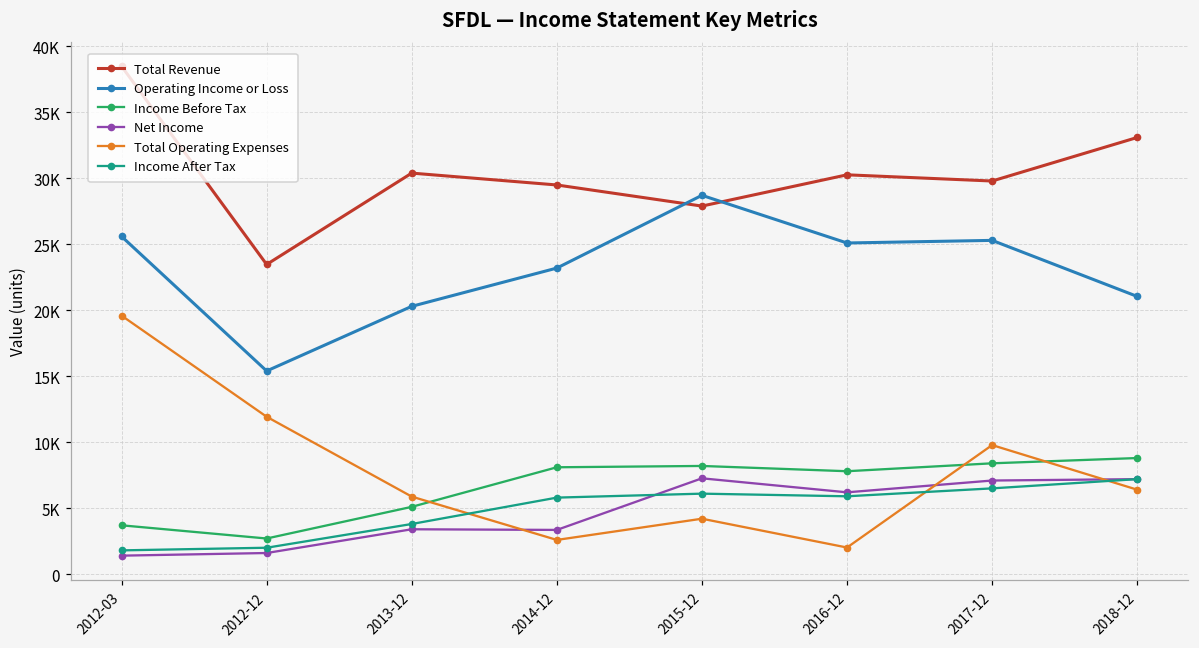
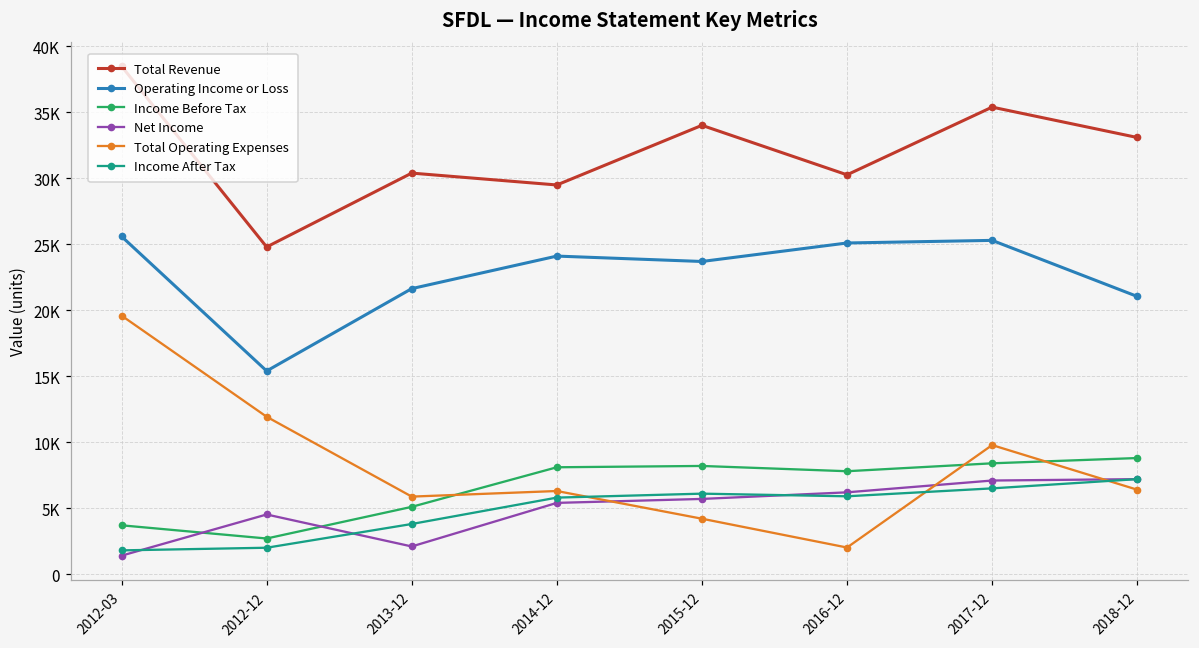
Total Revenue, 2012-12: 23500 -> 24800
Net Income, 2012-12: 1600 -> 4500
Operating Income or Loss, 2013-12: 20300 -> 21600
Net Income, 2013-12: 3400 -> 2100
Operating Income or Loss, 2014-12: 23200 -> 24100
Net Income, 2014-12: 3400 -> 5400
Total Operating Expenses, 2014-12: 2600 -> 6300
Total Revenue, 2015-12: 27900 -> 34000
Operating Income or Loss, 2015-12: 28700 -> 23700
Net Income, 2015-12: 7300 -> 5700
Total Revenue, 2017-12: 29800 -> 35400
